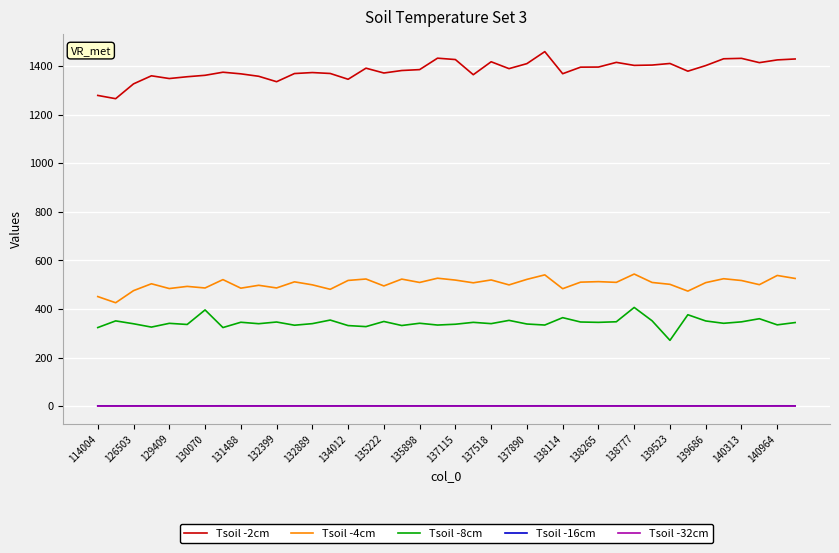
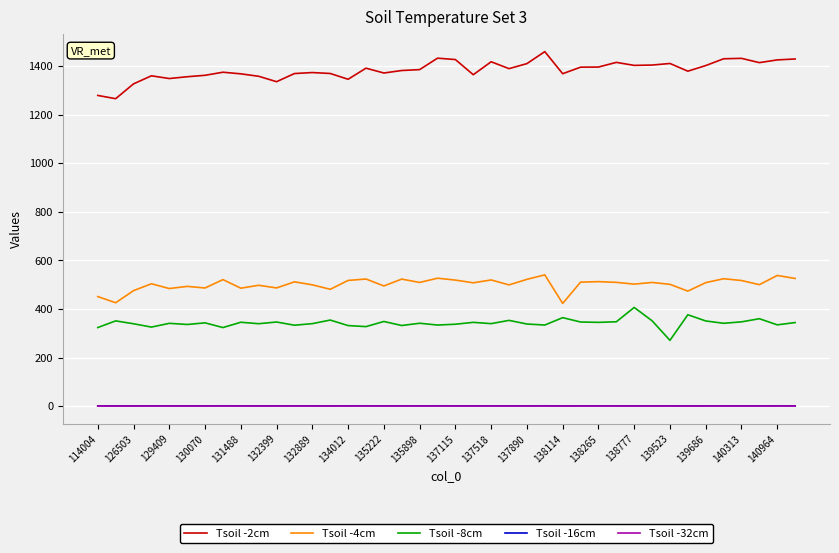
Tsoil -8cm, 130070: 400 -> 340
Tsoil -4cm, 138114: 480 -> 420
Tsoil -4cm, 138777: 540 -> 500
